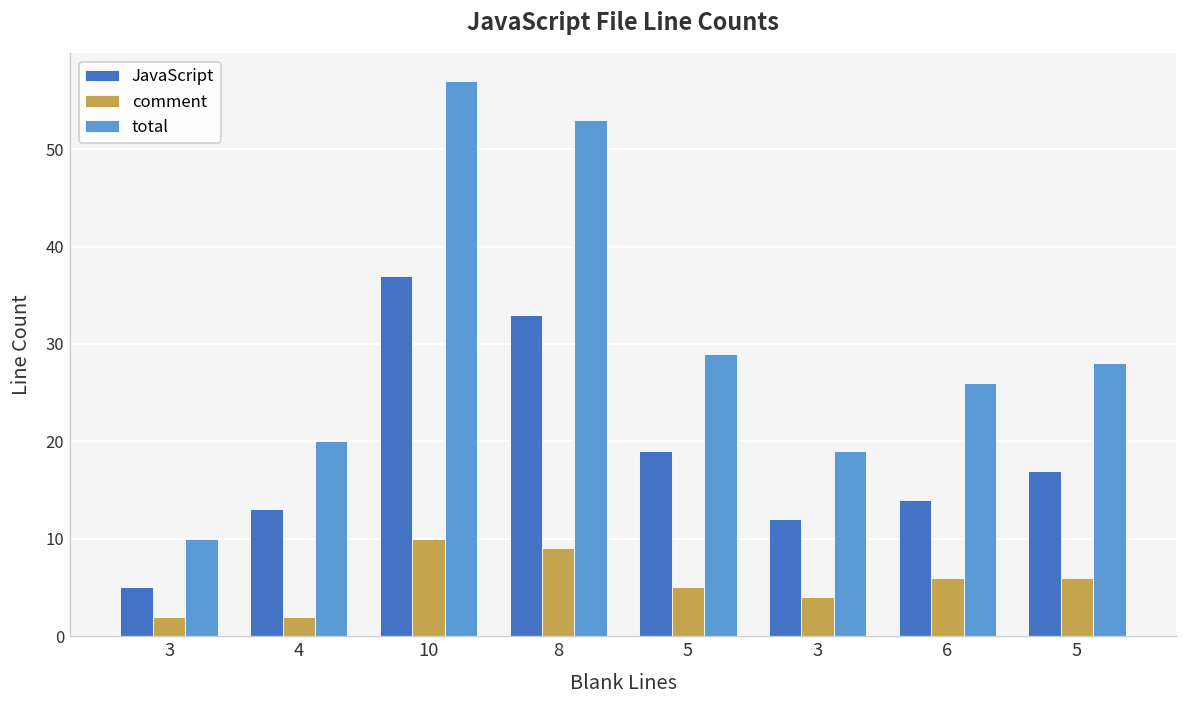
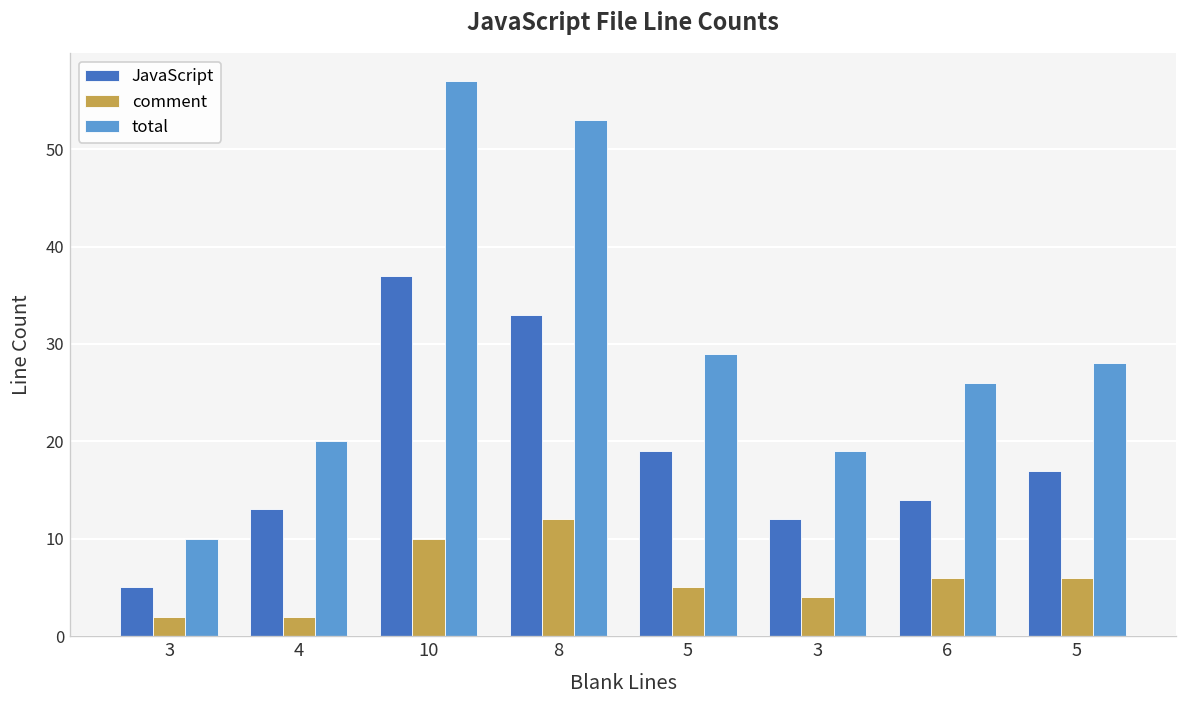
comment, 8: 9 -> 12
